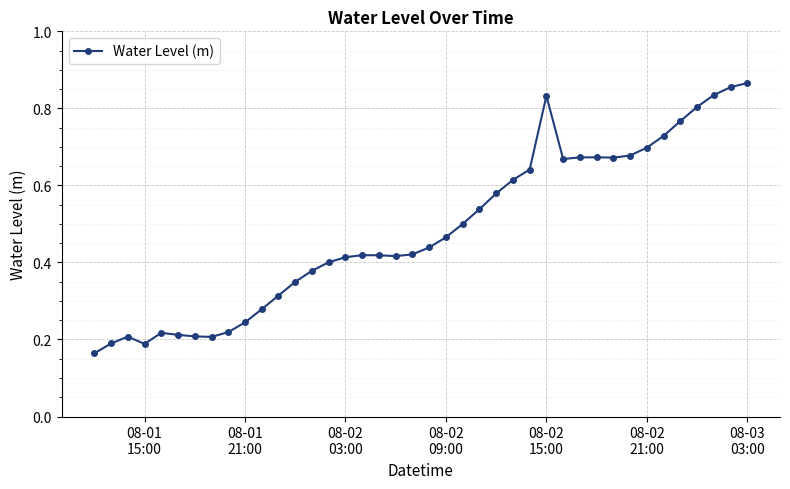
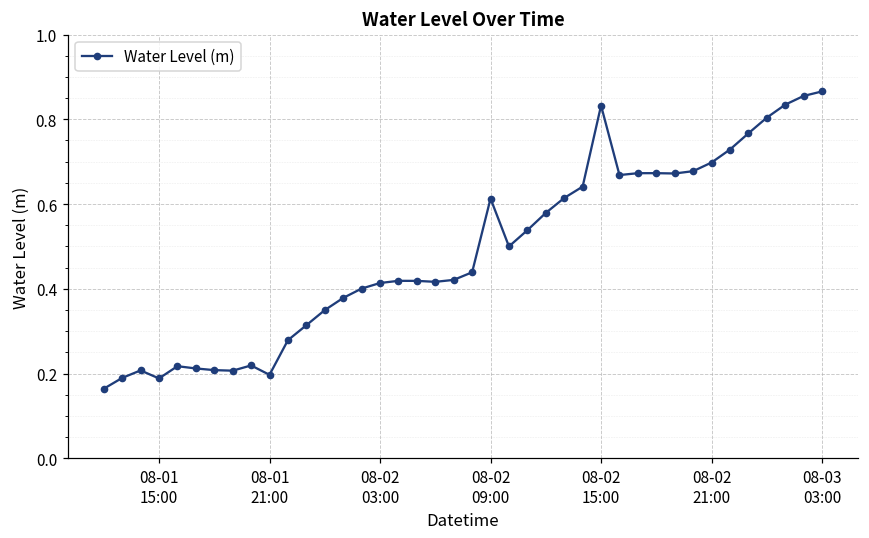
08-01 21:00: 0.24 -> 0.20
08-02 09:00: 0.47 -> 0.61
